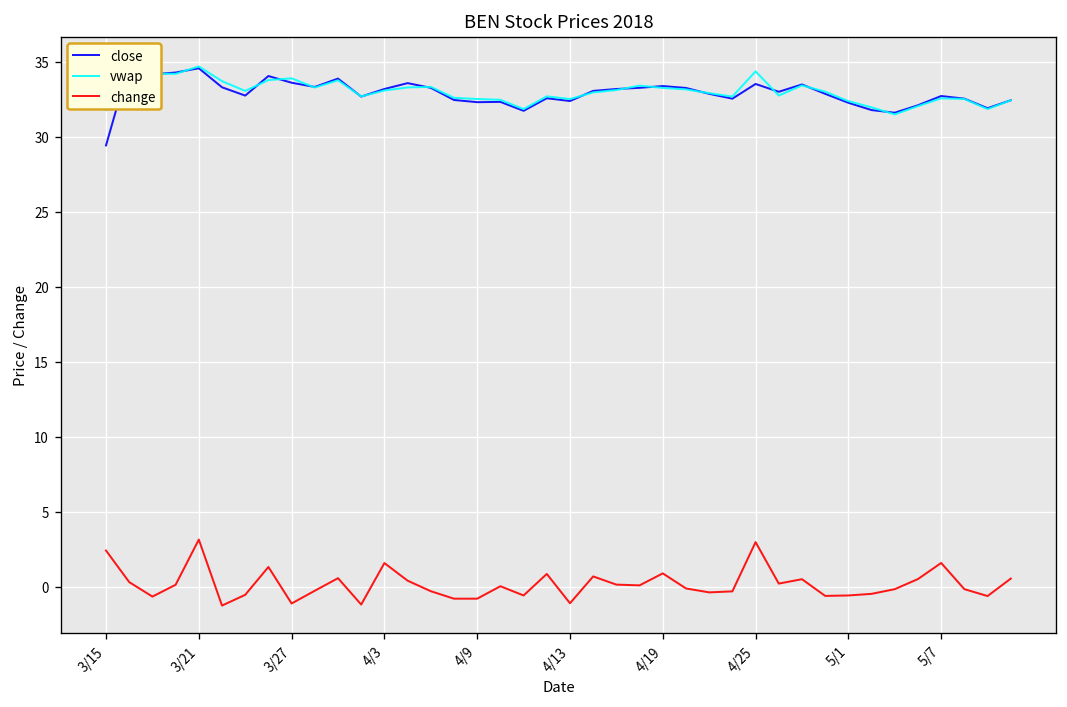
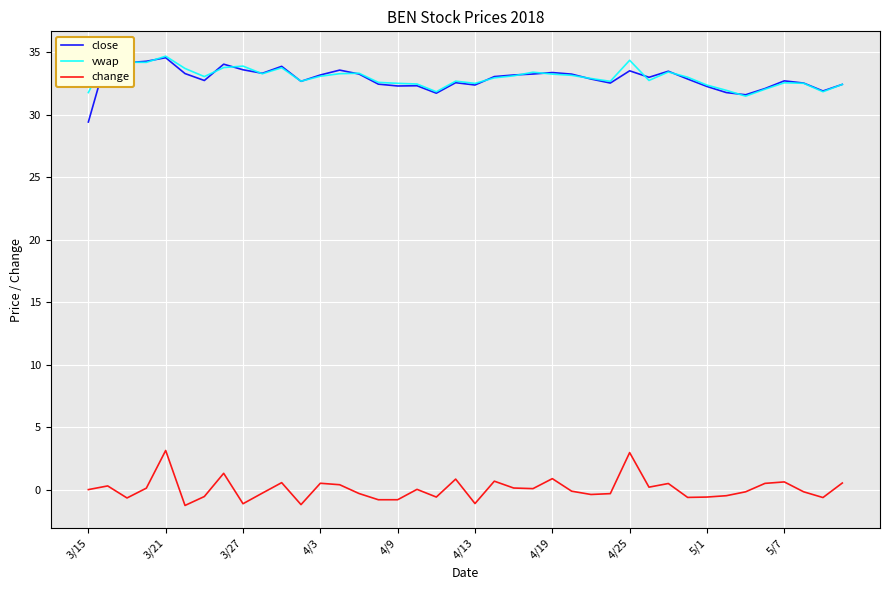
change, 3/15: 2.4 -> 0.0
change, 4/3: 1.6 -> 0.5
change, 5/7: 1.6 -> 0.6
